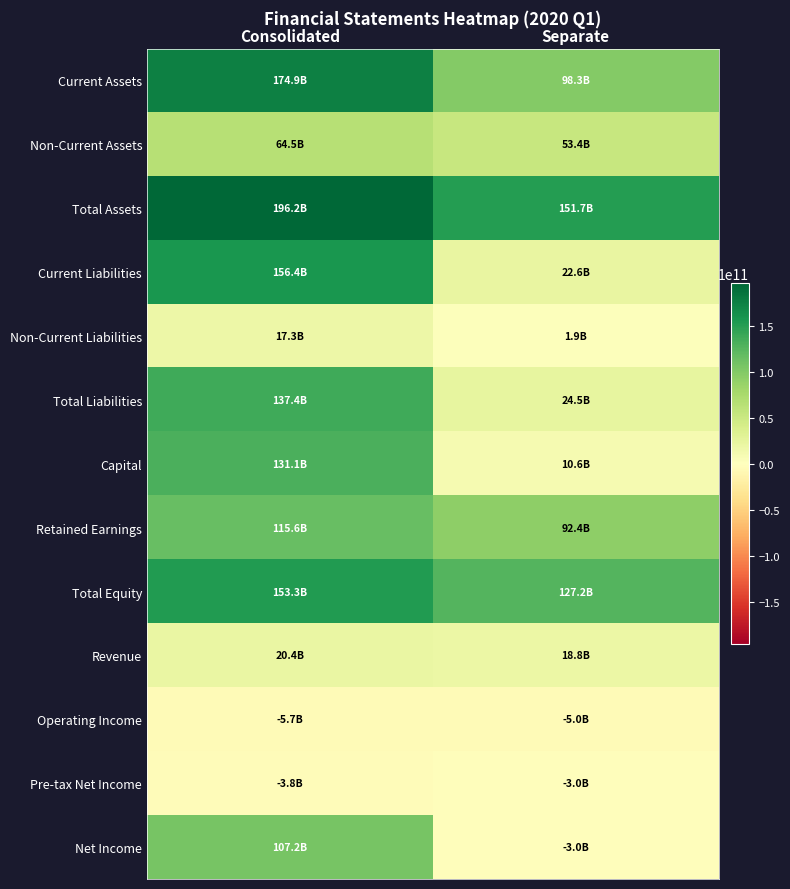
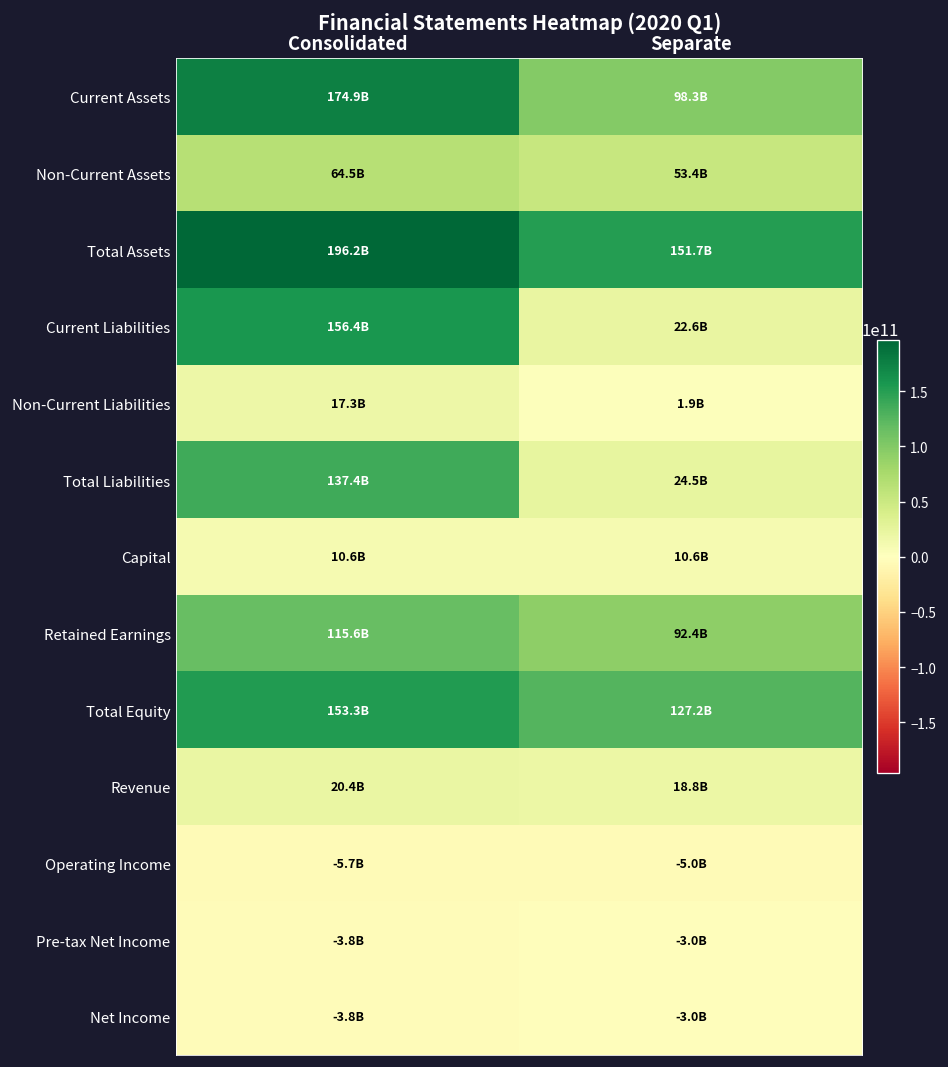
Capital, Consolidated: 131.1B -> 10.6B
Net Income, Consolidated: 107.2B -> -3.8B
